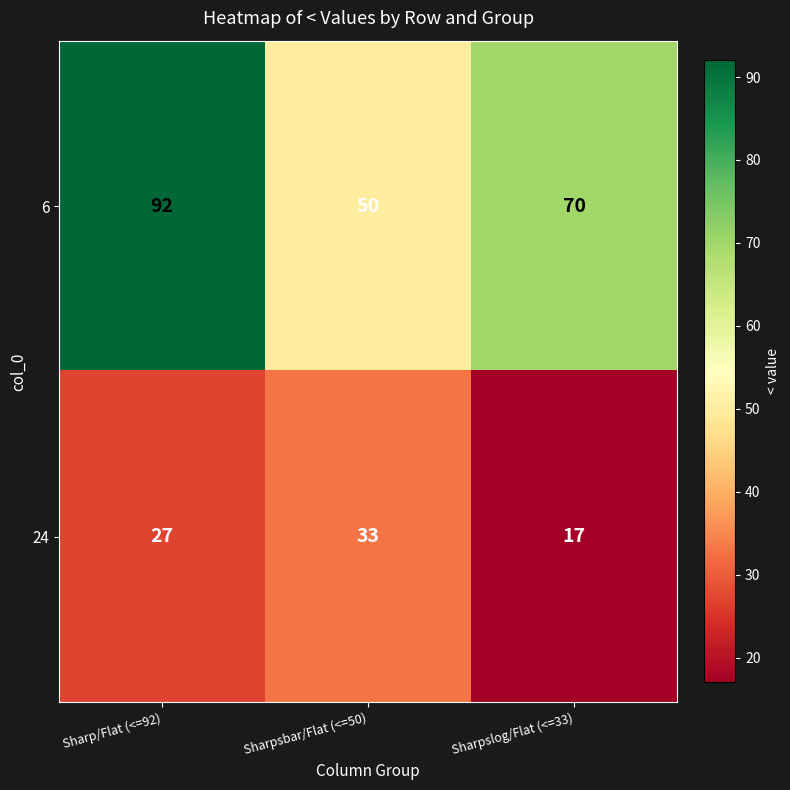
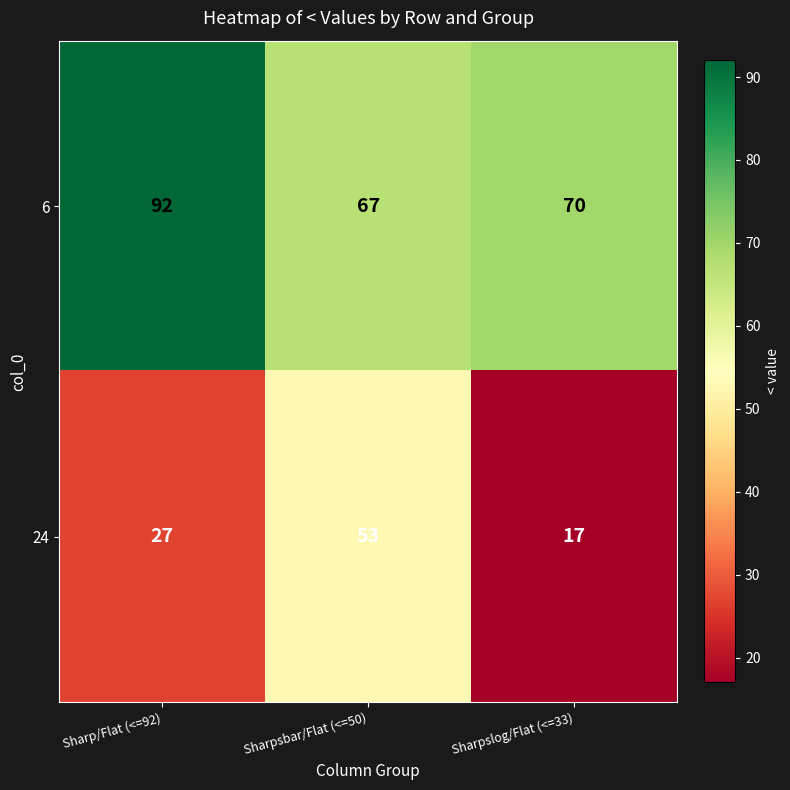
6, Sharpsbar/Flat (<=50): 50 -> 67
24, Sharpsbar/Flat (<=50): 33 -> 53
